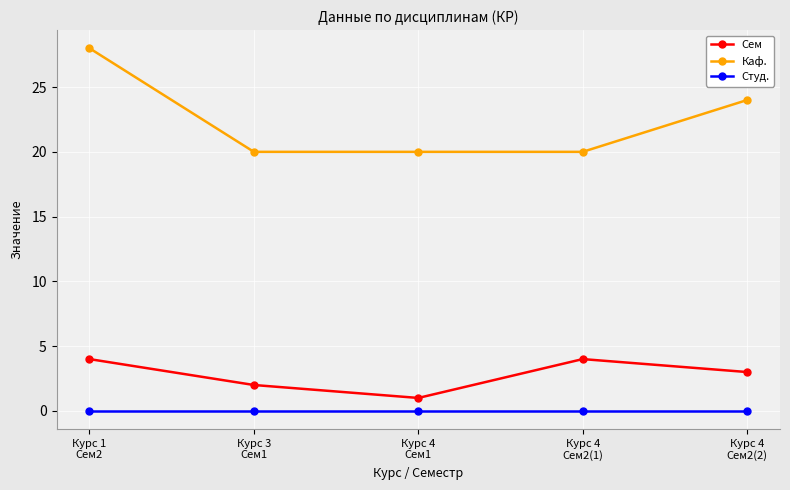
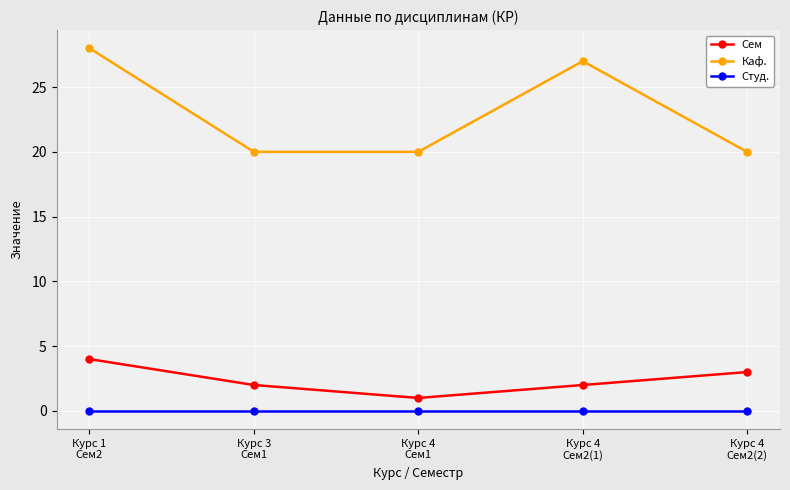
Сем, Курс 4 Сем2(1): 4 -> 2
Каф., Курс 4 Сем2(1): 20 -> 27
Каф., Курс 4 Сем2(2): 24 -> 20
